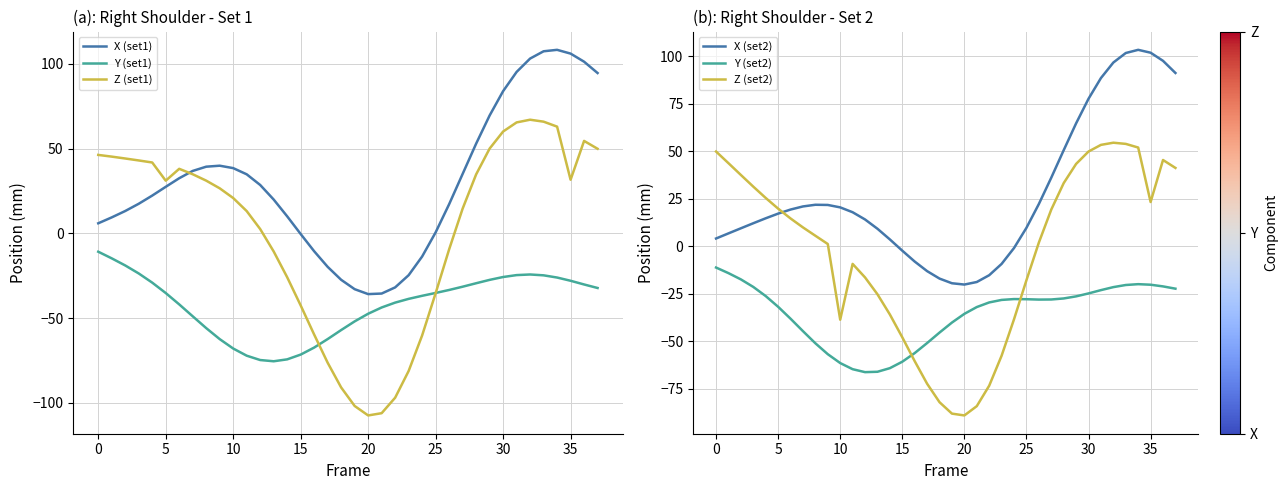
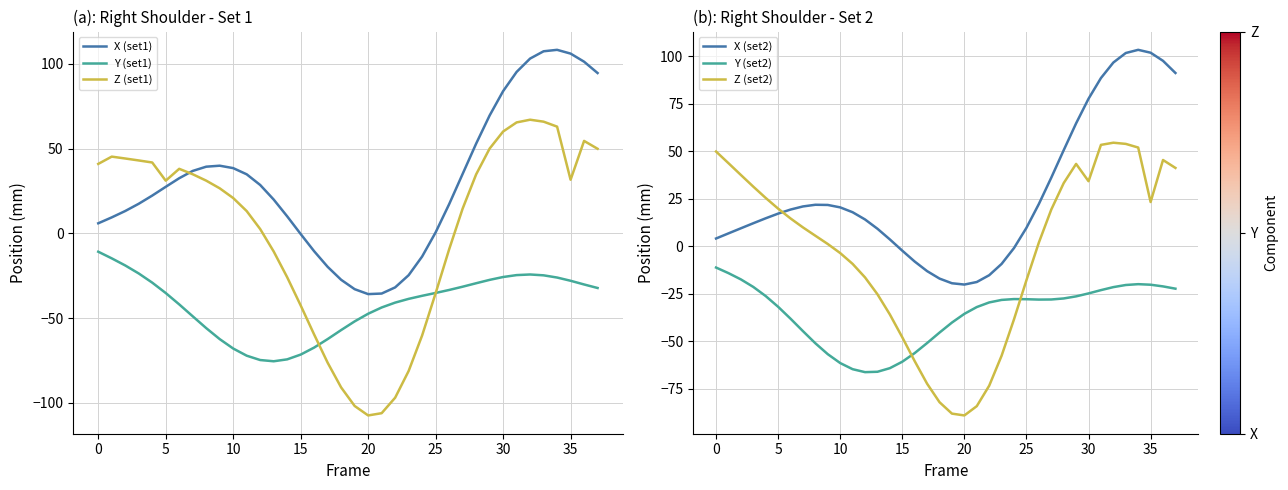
(a): Right Shoulder - Set 1, Z (set1), 0: 46 -> 41
(b): Right Shoulder - Set 2, Z (set2), 10: -39 -> -4
(b): Right Shoulder - Set 2, Z (set2), 30: 50 -> 34
